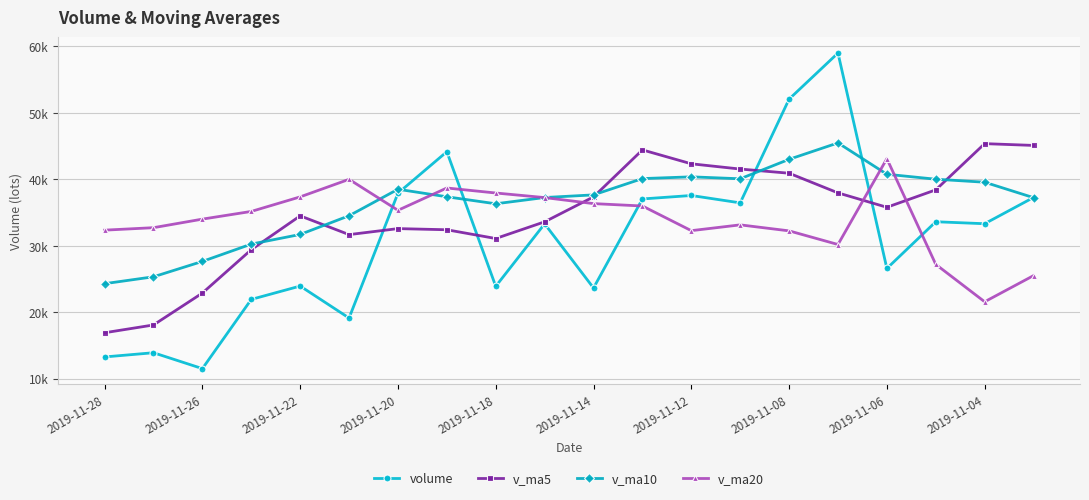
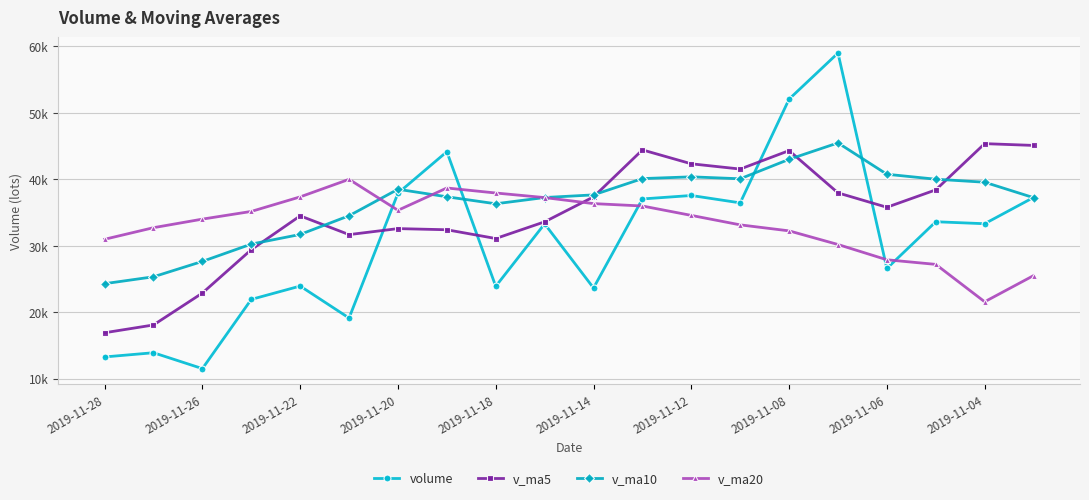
v_ma20, 2019-11-28: 32000 -> 31000
v_ma20, 2019-11-12: 32000 -> 35000
v_ma5, 2019-11-08: 41000 -> 44000
v_ma20, 2019-11-06: 43000 -> 28000
